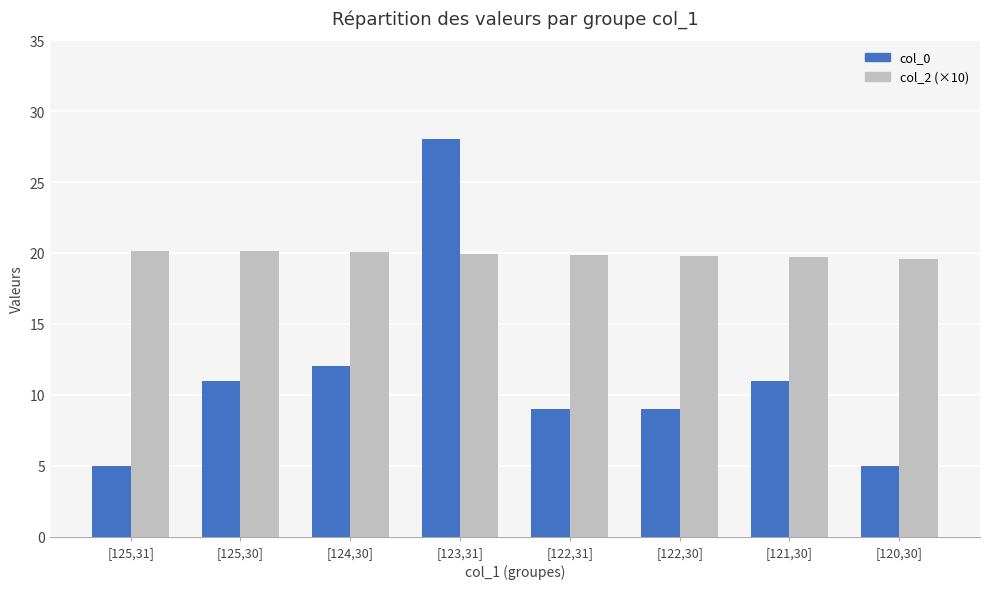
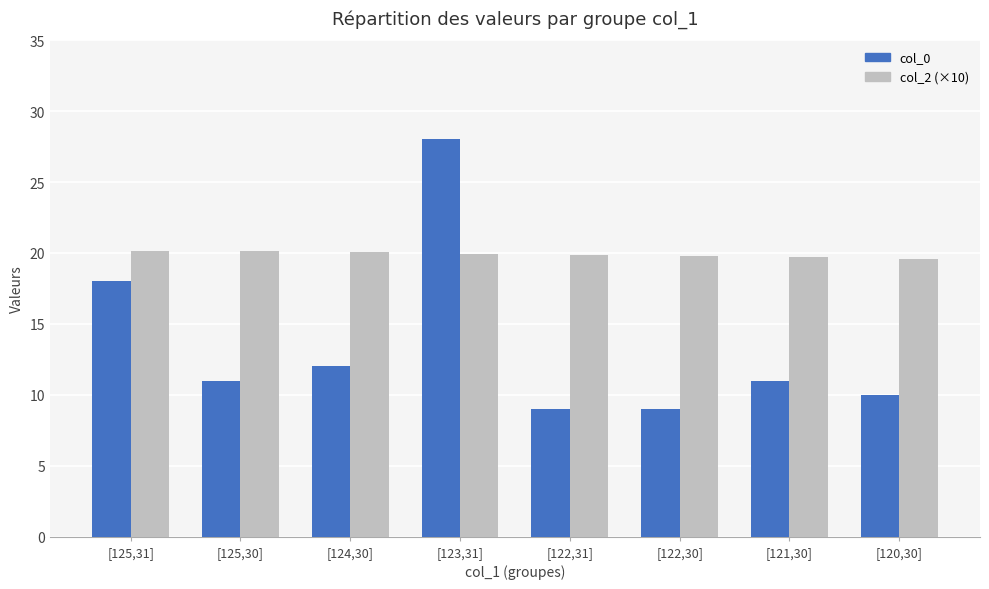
col_0, [125,31]: 5 -> 18
col_0, [120,30]: 5 -> 10
